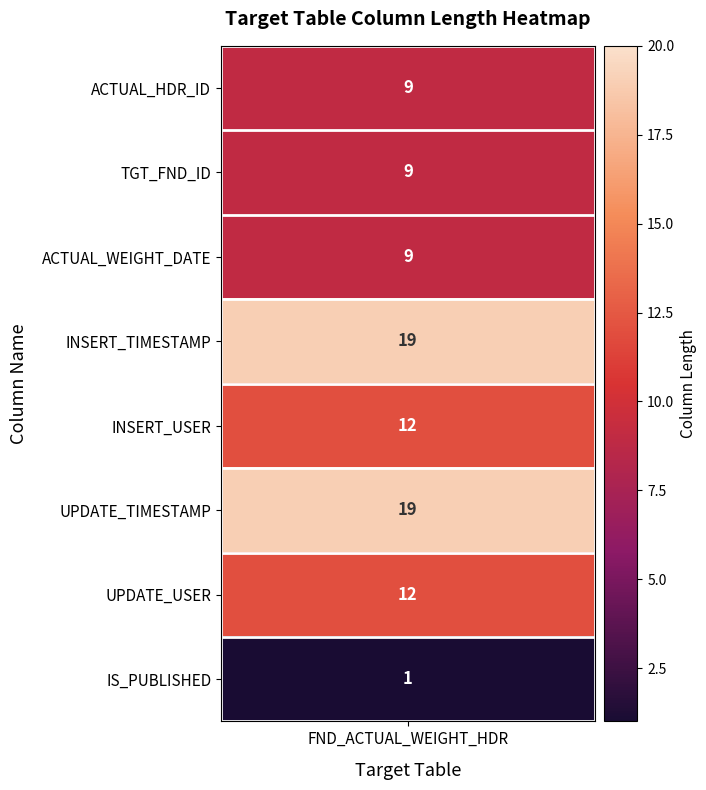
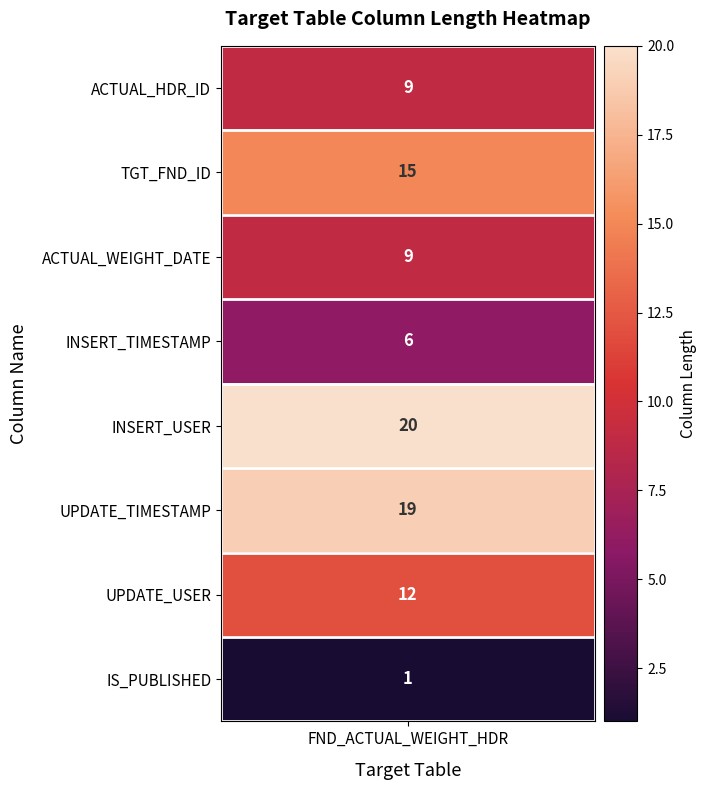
TGT_FND_ID, FND_ACTUAL_WEIGHT_HDR: 9 -> 15
INSERT_TIMESTAMP, FND_ACTUAL_WEIGHT_HDR: 19 -> 6
INSERT_USER, FND_ACTUAL_WEIGHT_HDR: 12 -> 20
